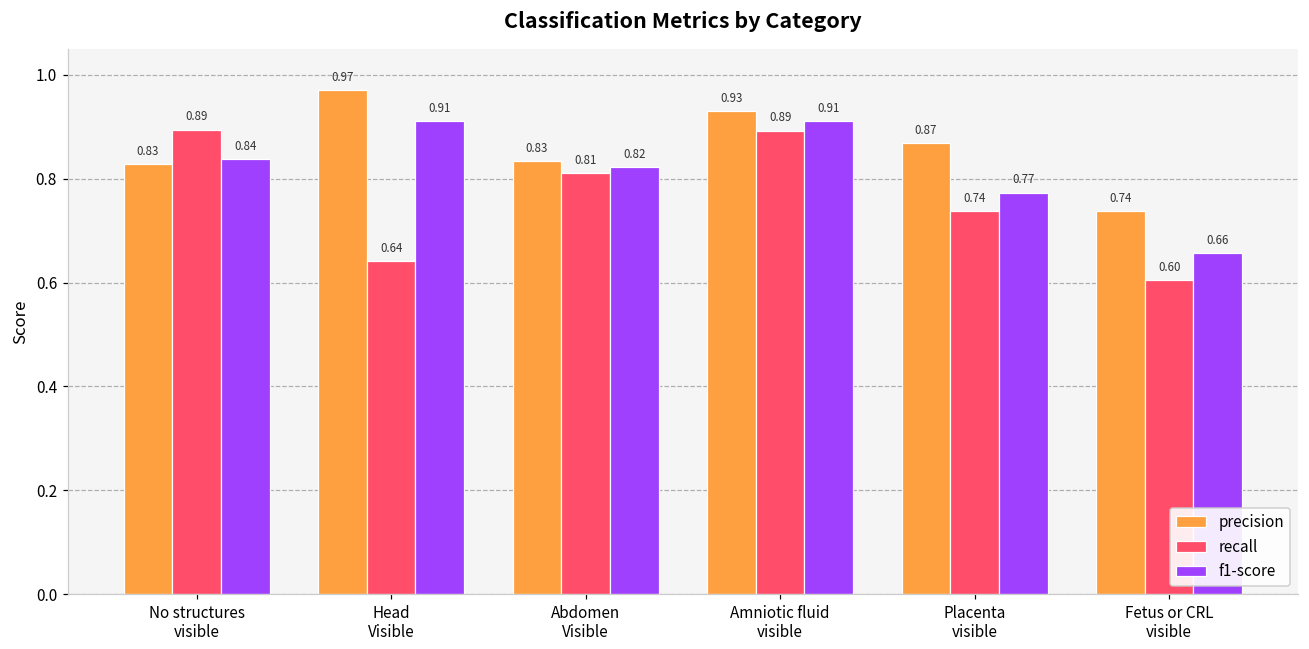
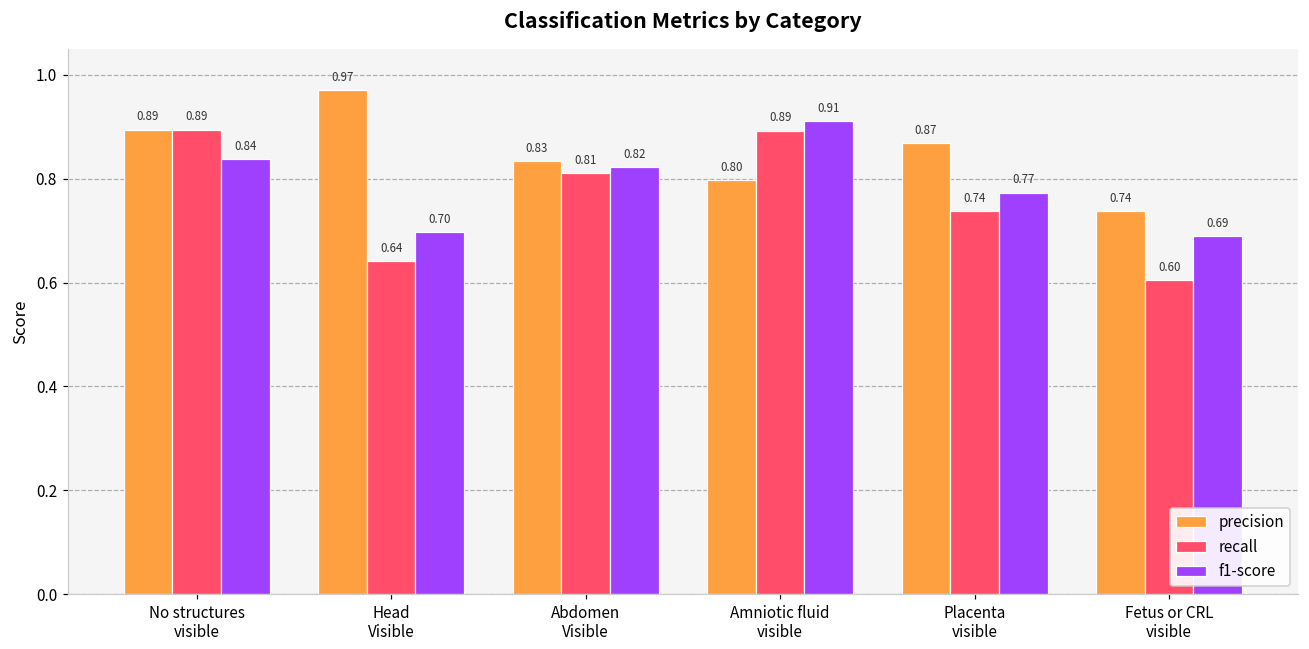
precision, No structures visible: 0.83 -> 0.89
f1-score, Head Visible: 0.91 -> 0.70
precision, Amniotic fluid visible: 0.93 -> 0.80
f1-score, Fetus or CRL visible: 0.66 -> 0.69
